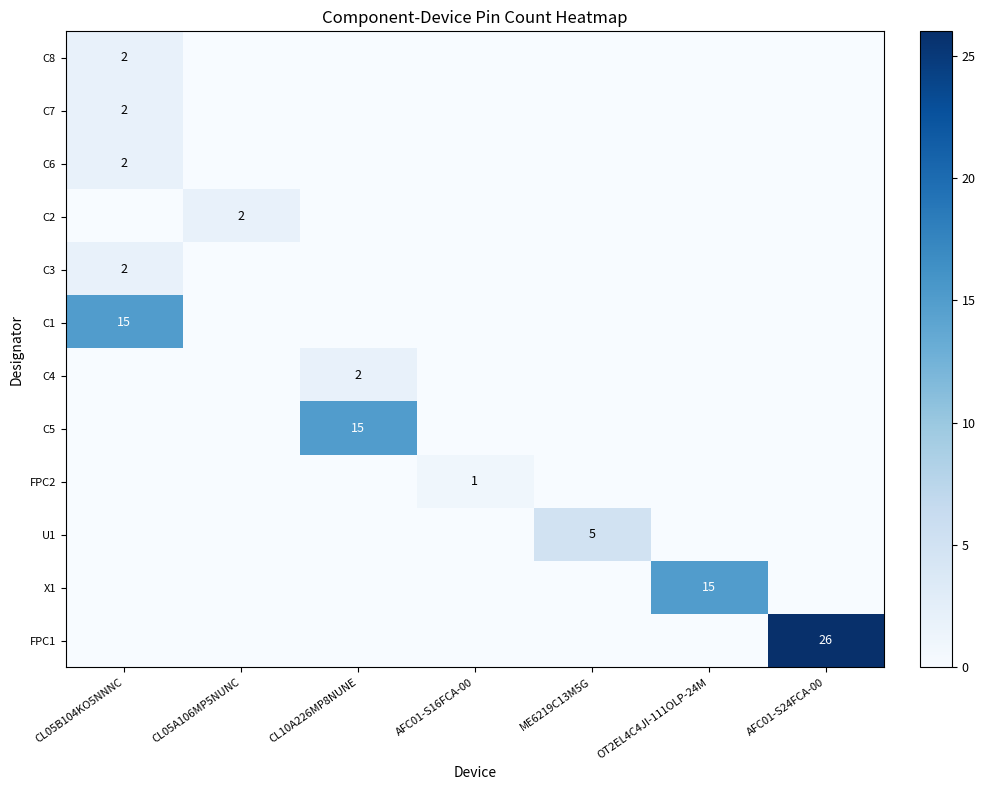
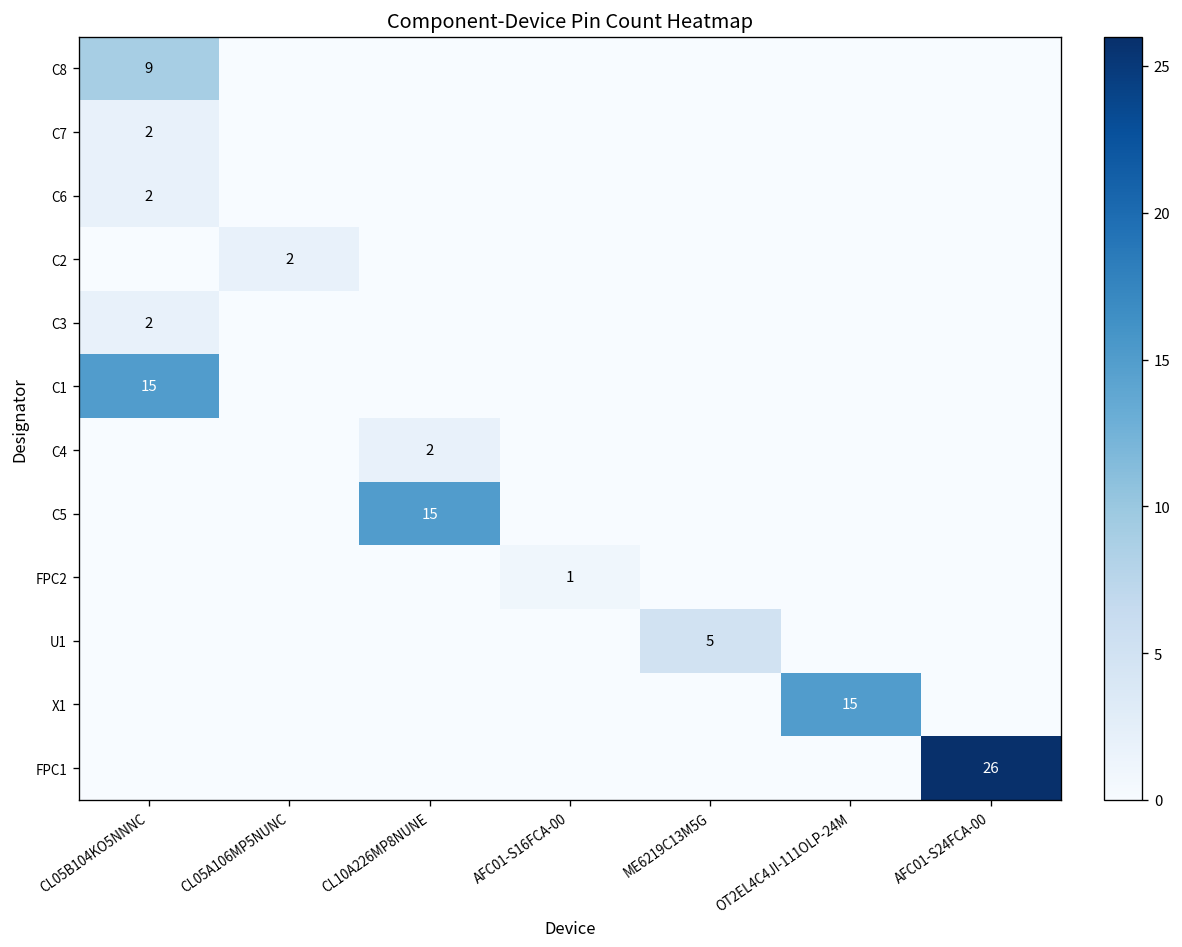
C8, CL05B104KO5NNNC: 2 -> 9
